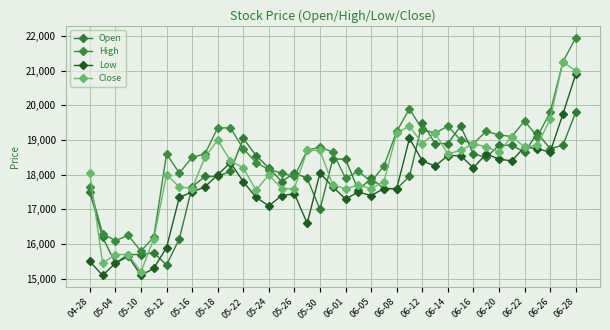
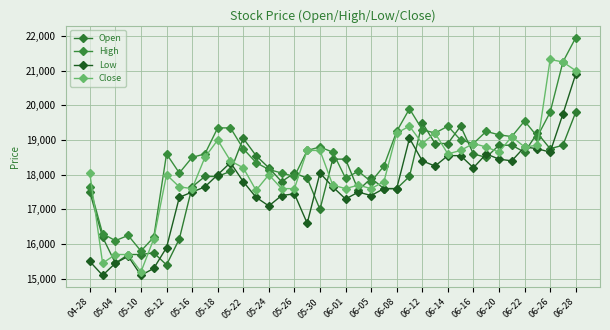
Close, 06-26: 19,600 -> 21,300
